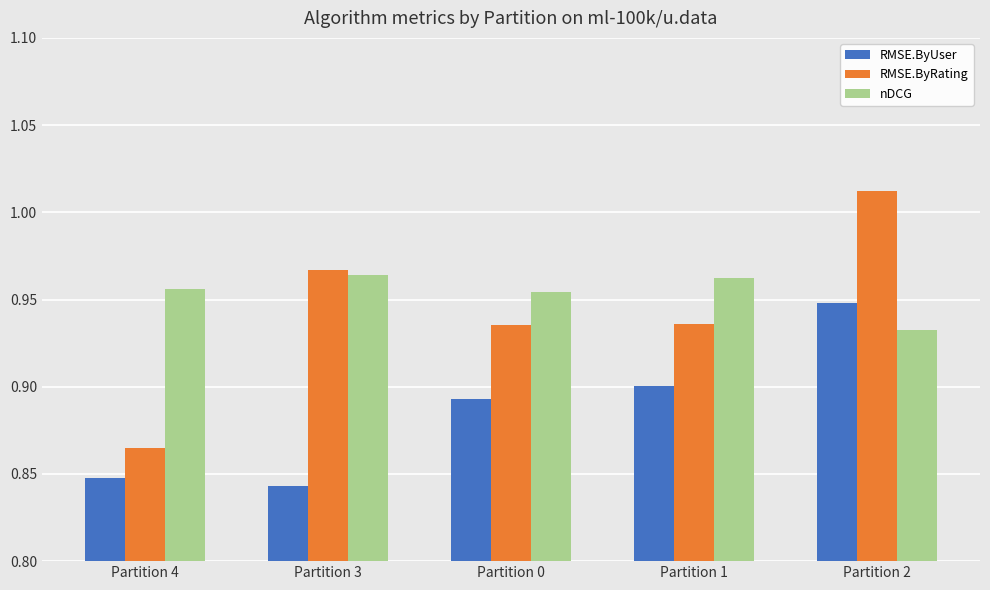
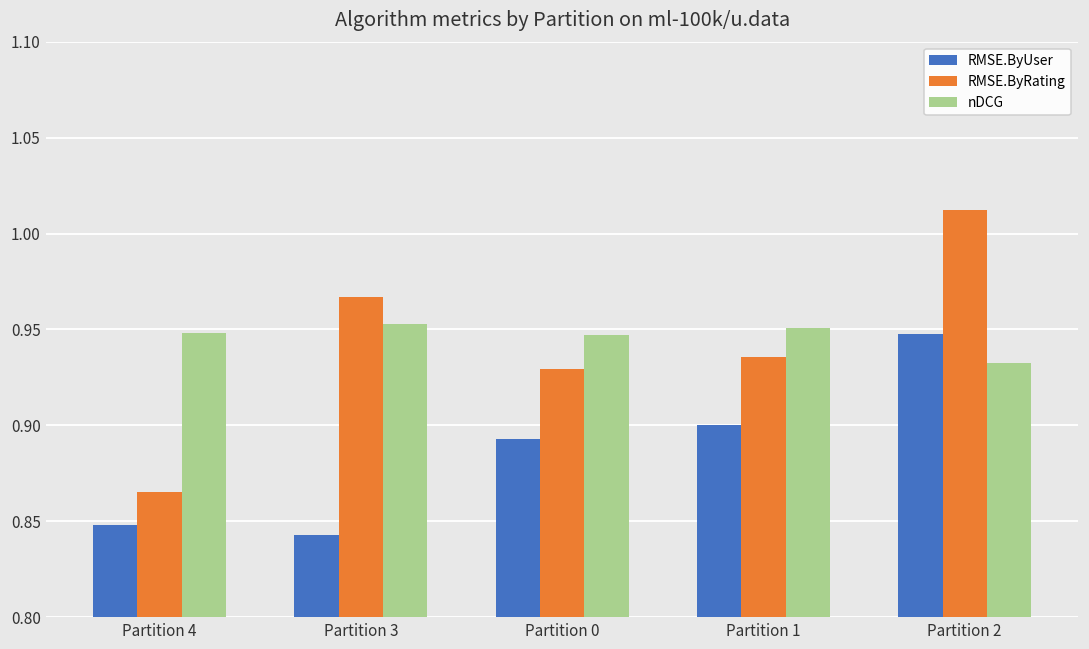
nDCG, Partition 4: 0.956 -> 0.948
nDCG, Partition 3: 0.964 -> 0.953
RMSE.ByRating, Partition 0: 0.936 -> 0.930
nDCG, Partition 0: 0.954 -> 0.947
nDCG, Partition 1: 0.962 -> 0.951
